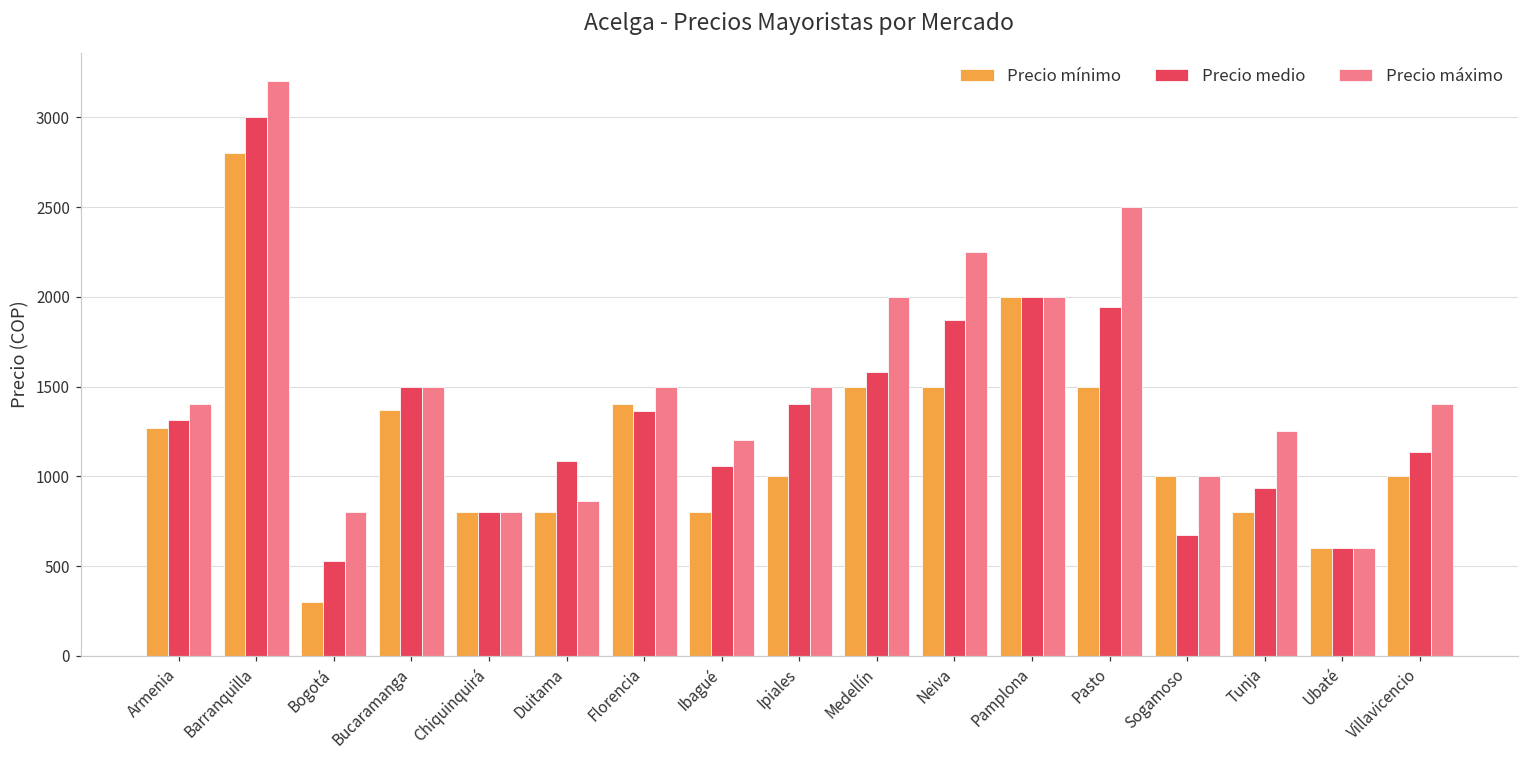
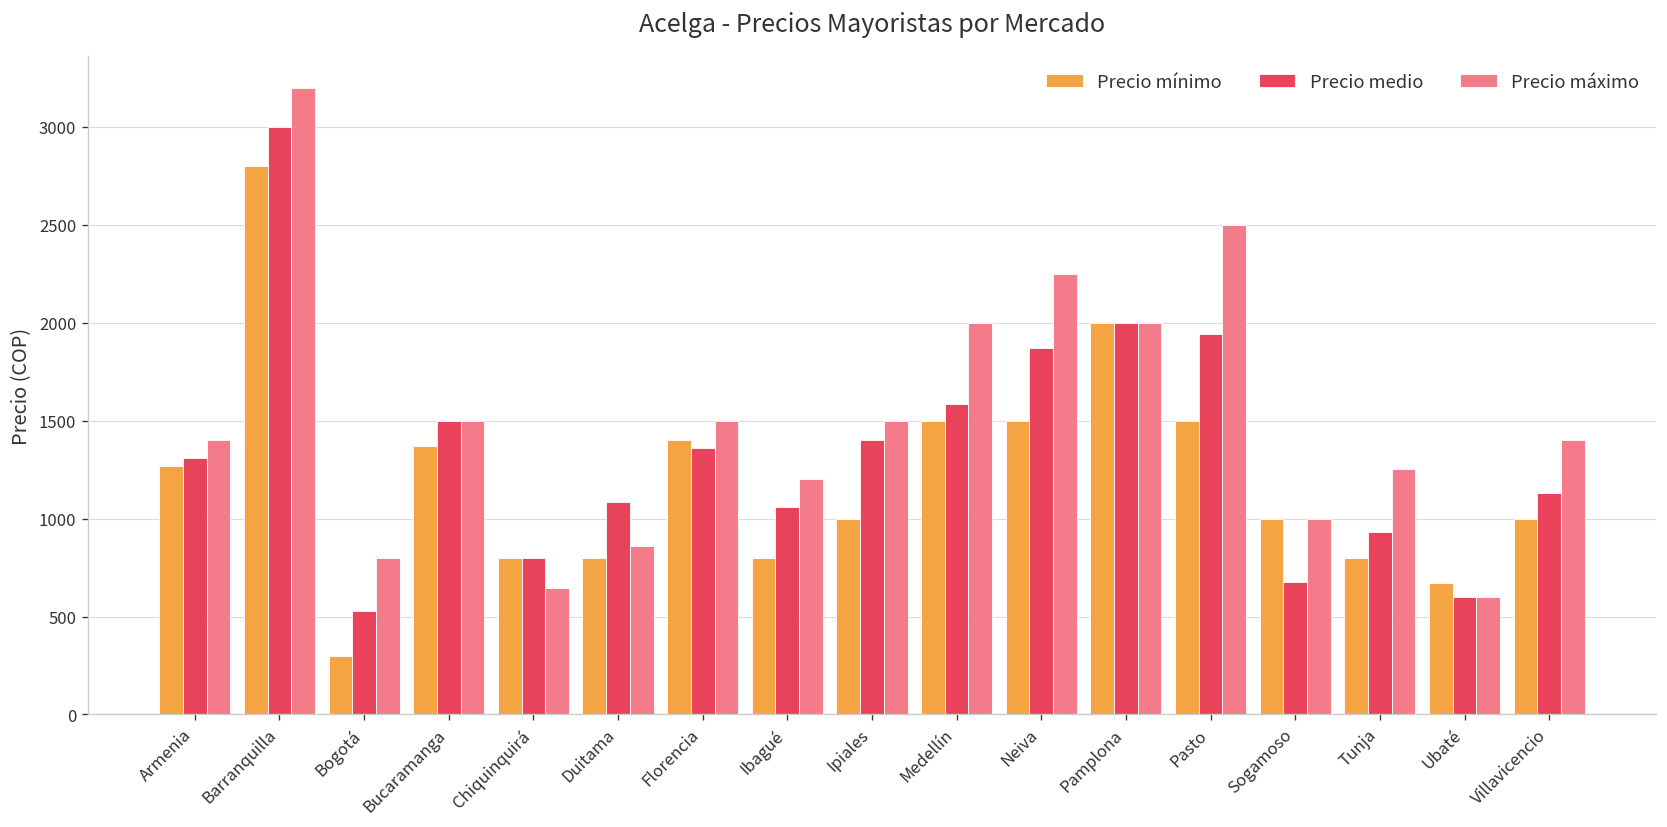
Precio máximo, Chiquinquirá: 800 -> 640
Precio mínimo, Ubaté: 600 -> 670
